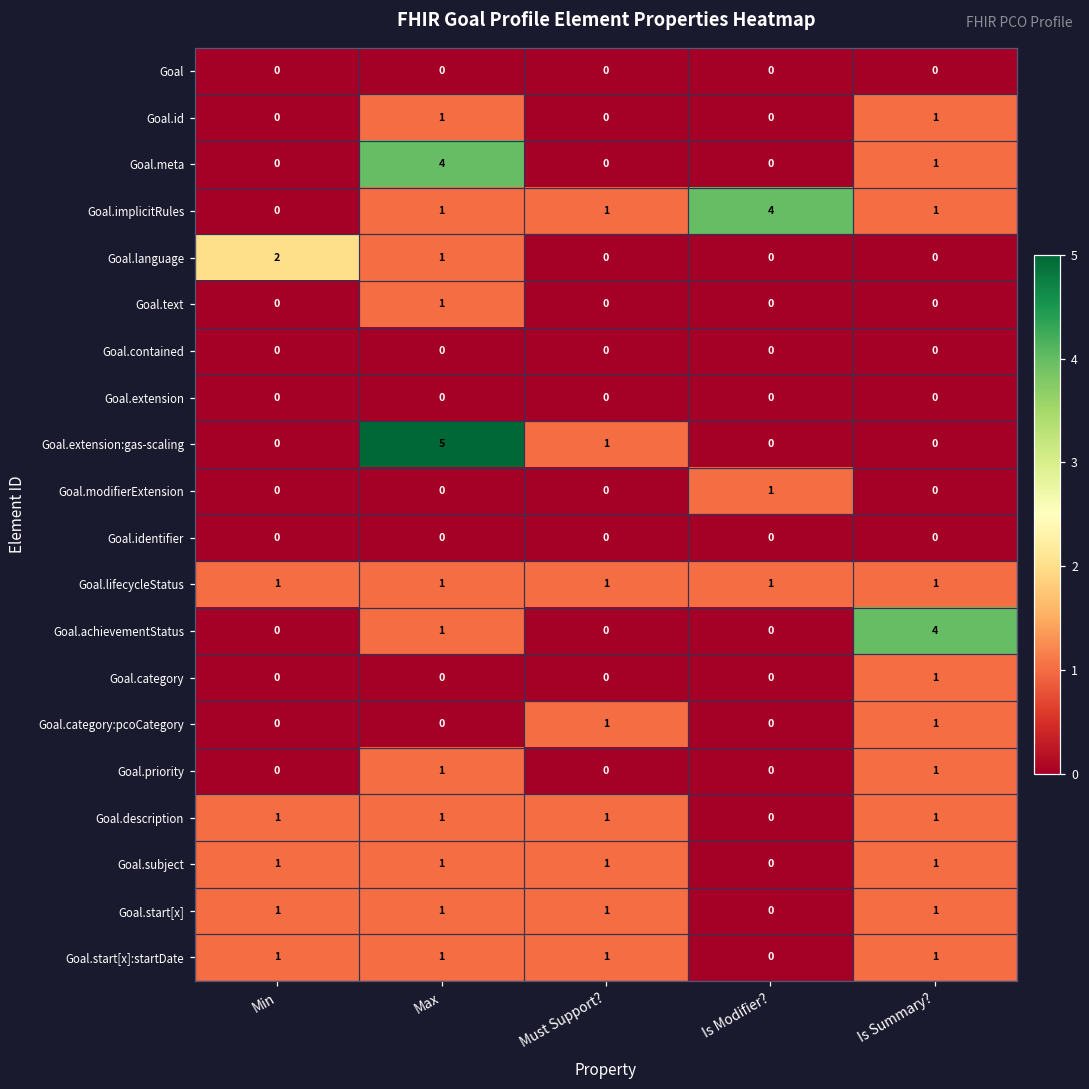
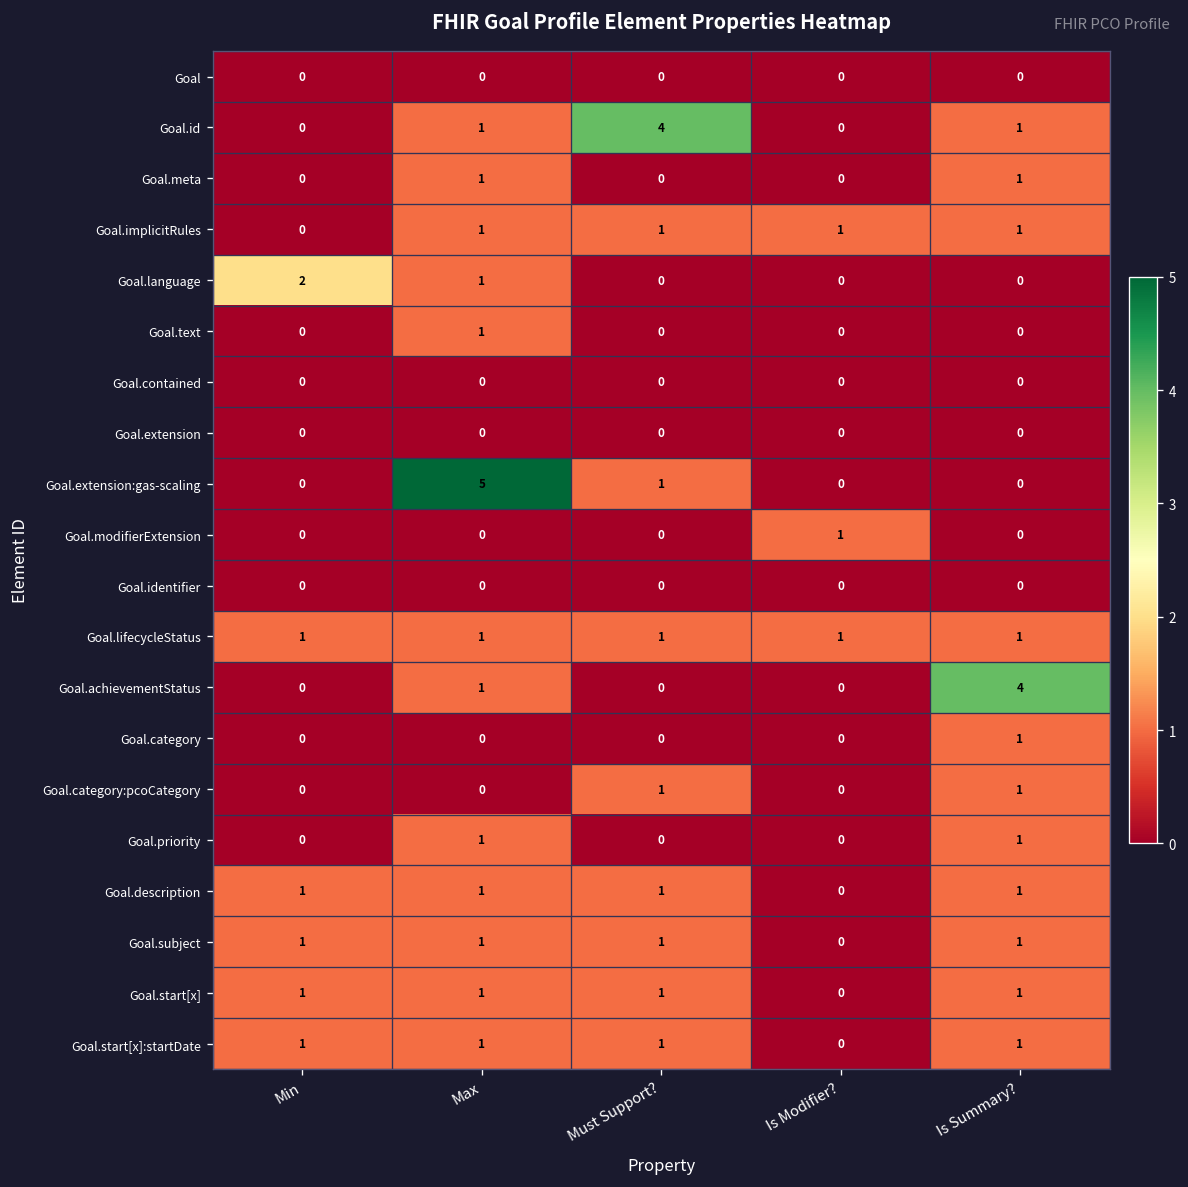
Goal.id, Must Support?: 0 -> 4
Goal.meta, Max: 4 -> 1
Goal.implicitRules, Is Modifier?: 4 -> 1
